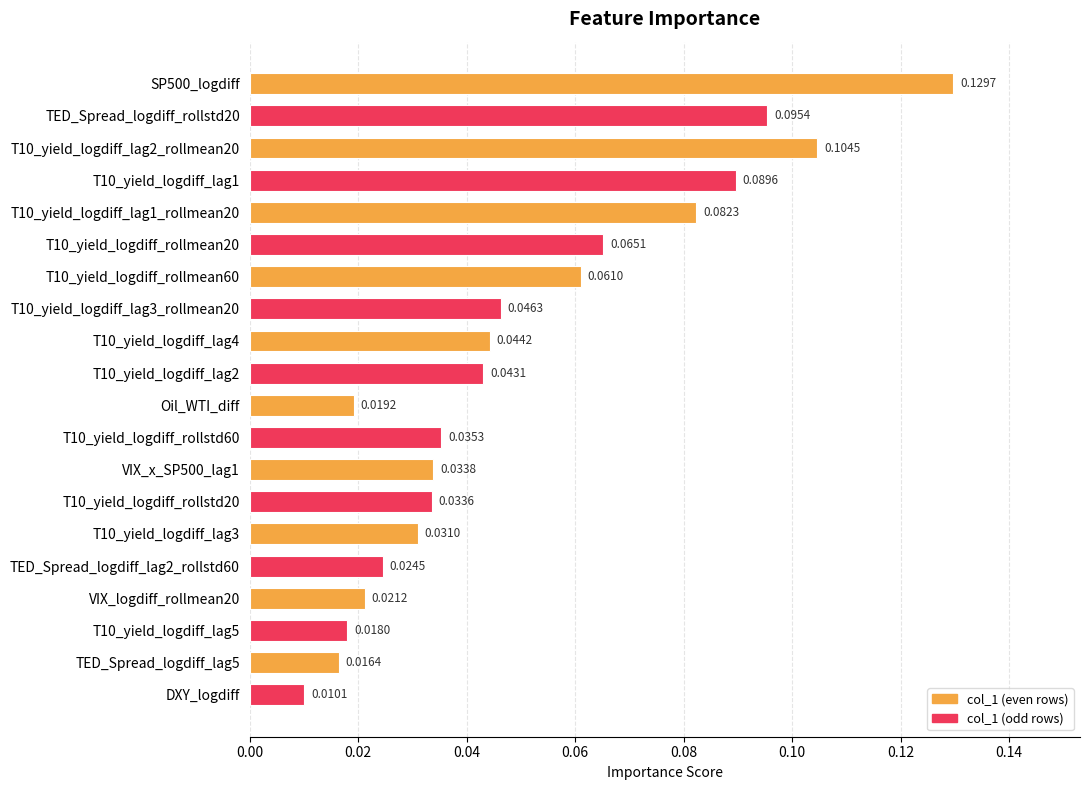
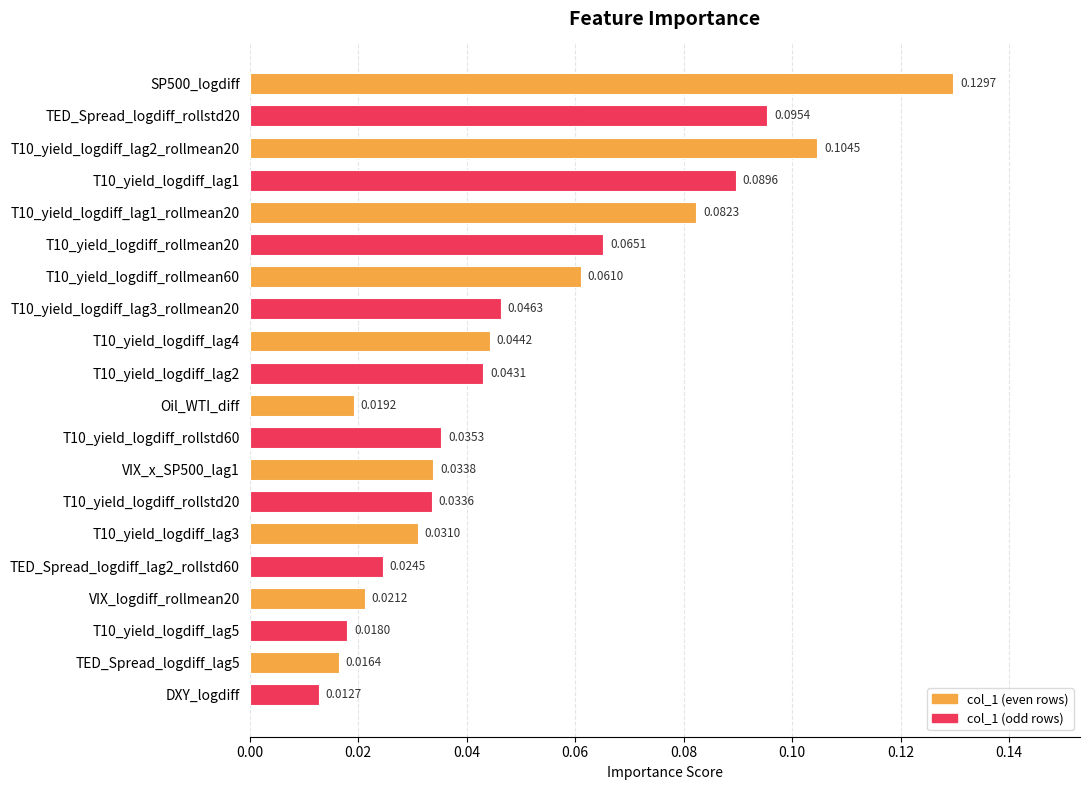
DXY_logdiff: 0.0101 -> 0.0127
